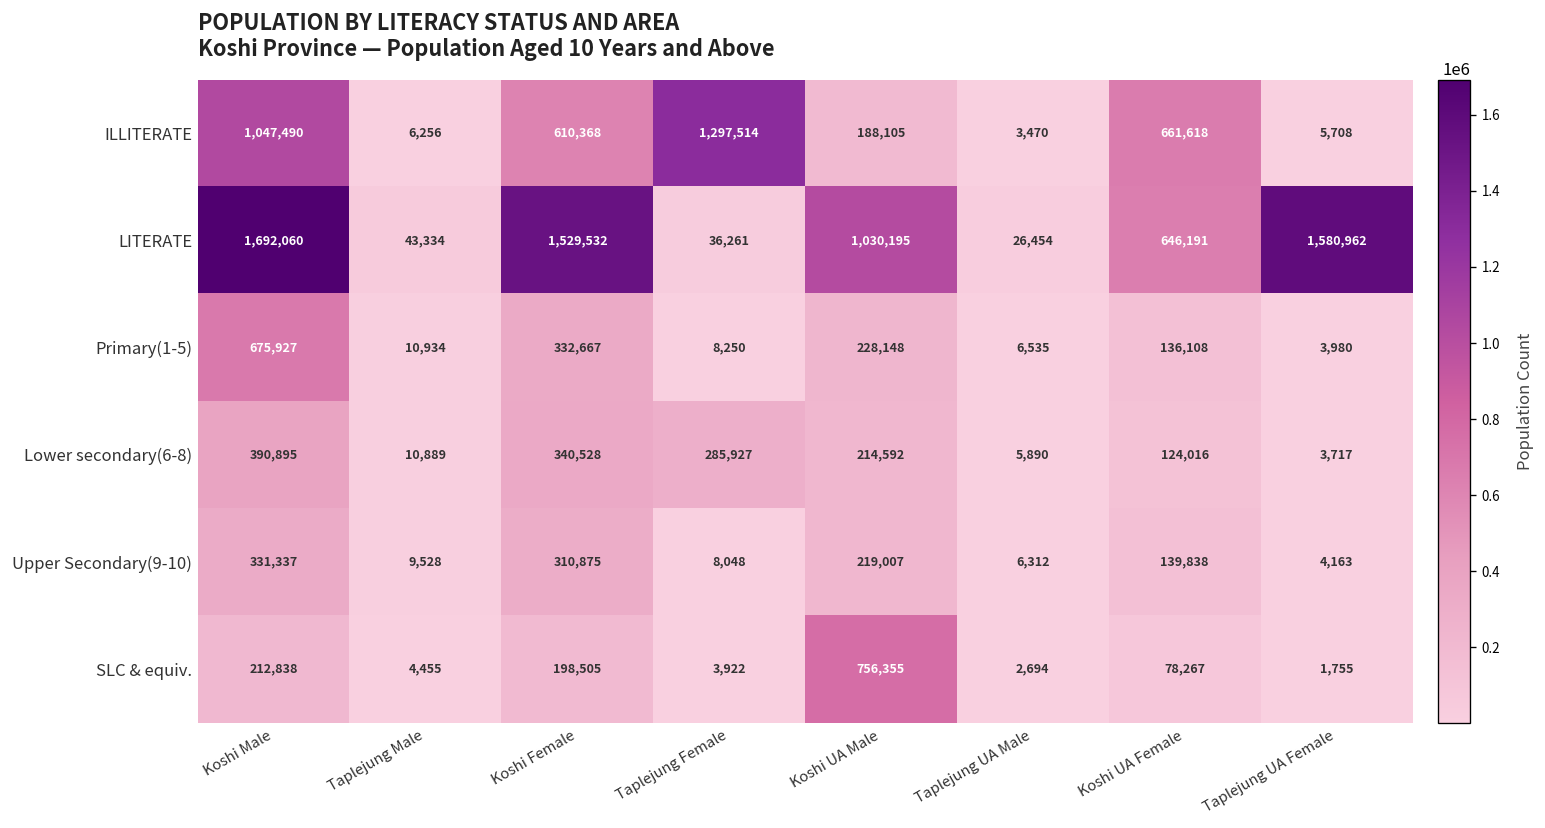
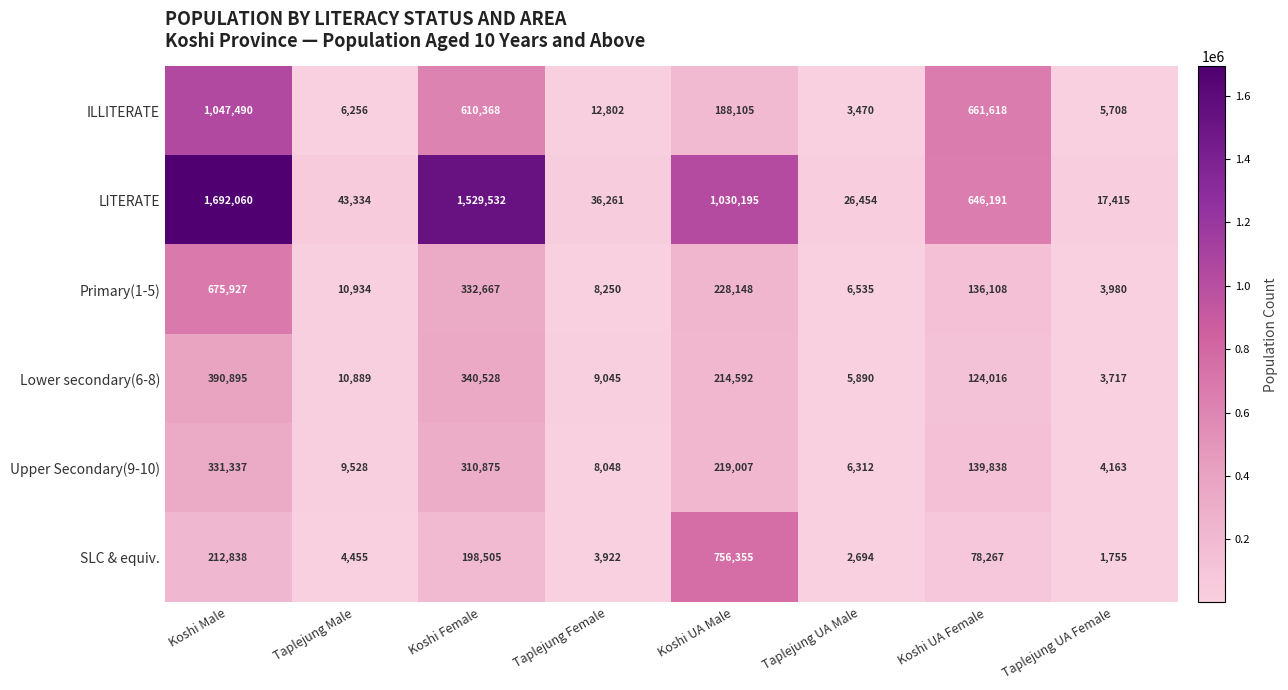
ILLITERATE, Taplejung Female: 1,297,514 -> 12,802
LITERATE, Taplejung UA Female: 1,580,962 -> 17,415
Lower secondary(6-8), Taplejung Female: 285,927 -> 9,045
